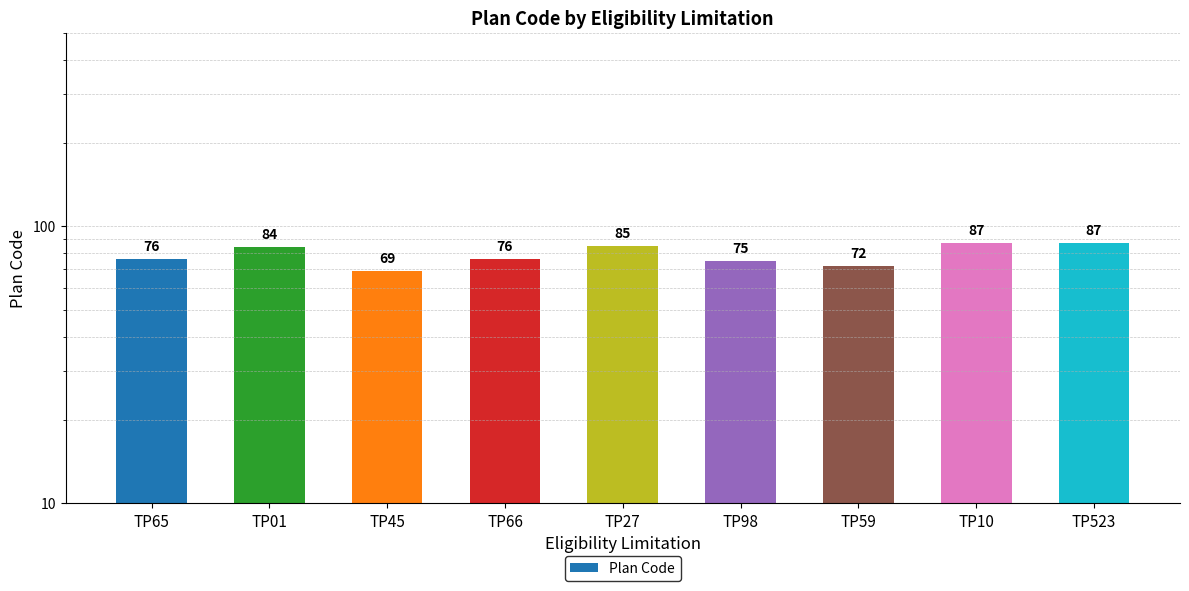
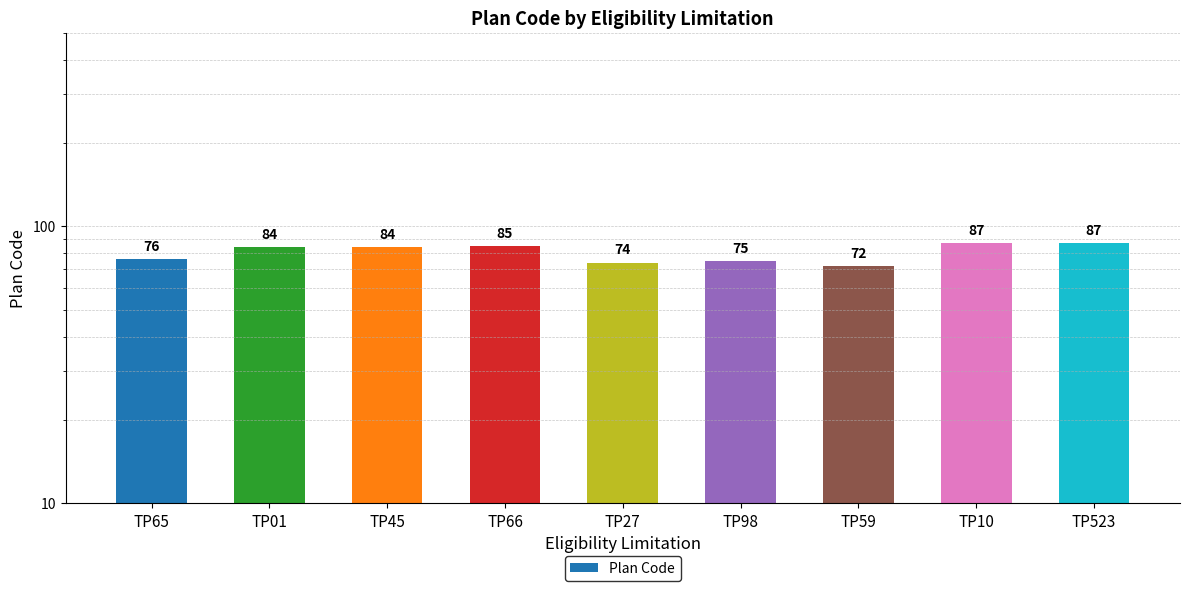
TP45: 69 -> 84
TP66: 76 -> 85
TP27: 85 -> 74
